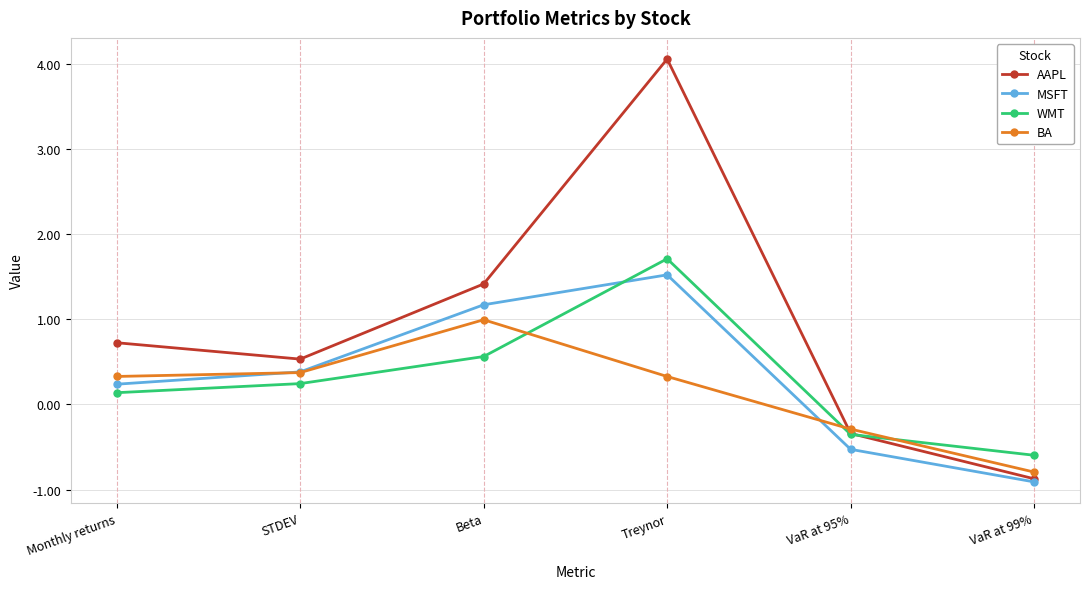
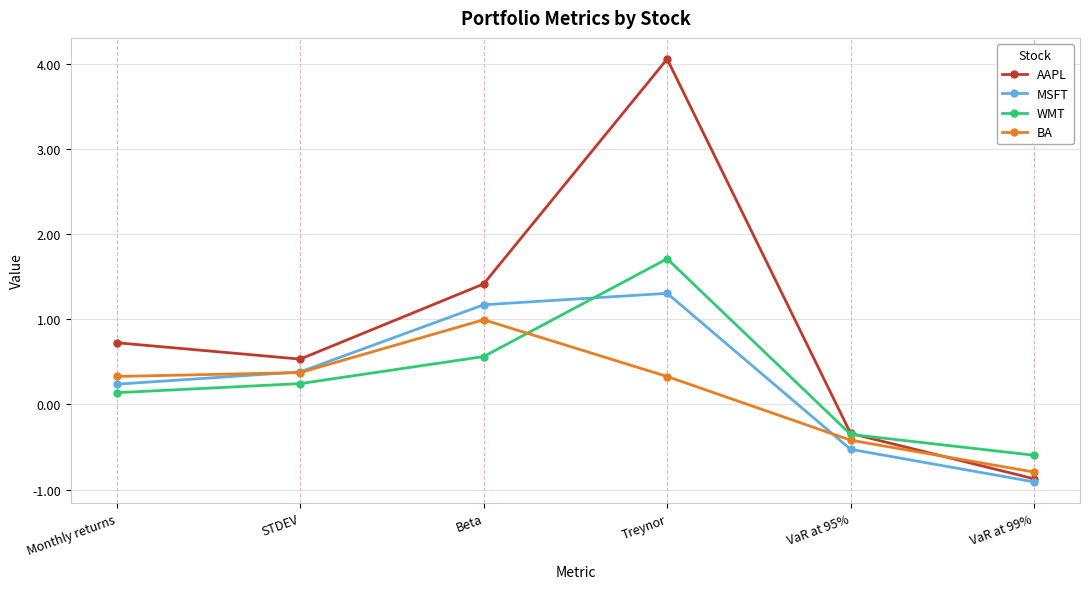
MSFT, Treynor: 1.5 -> 1.3
BA, VaR at 95%: -0.3 -> -0.4
